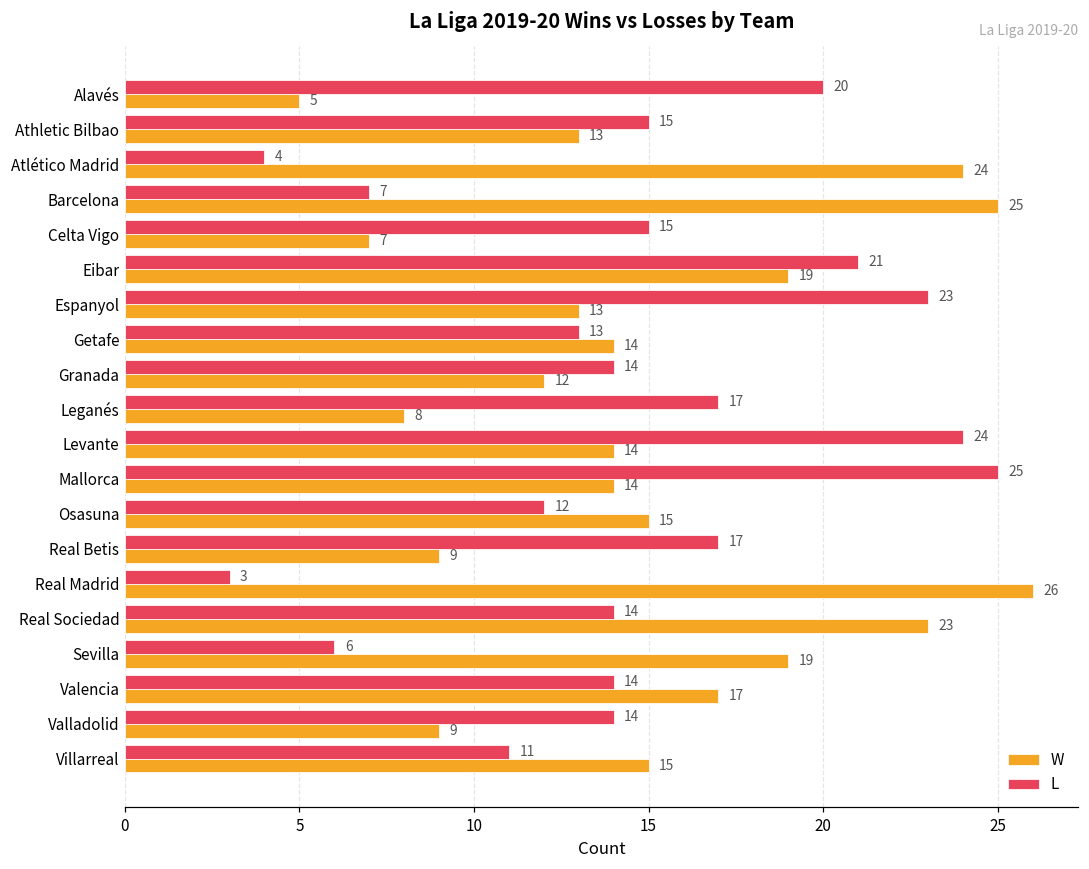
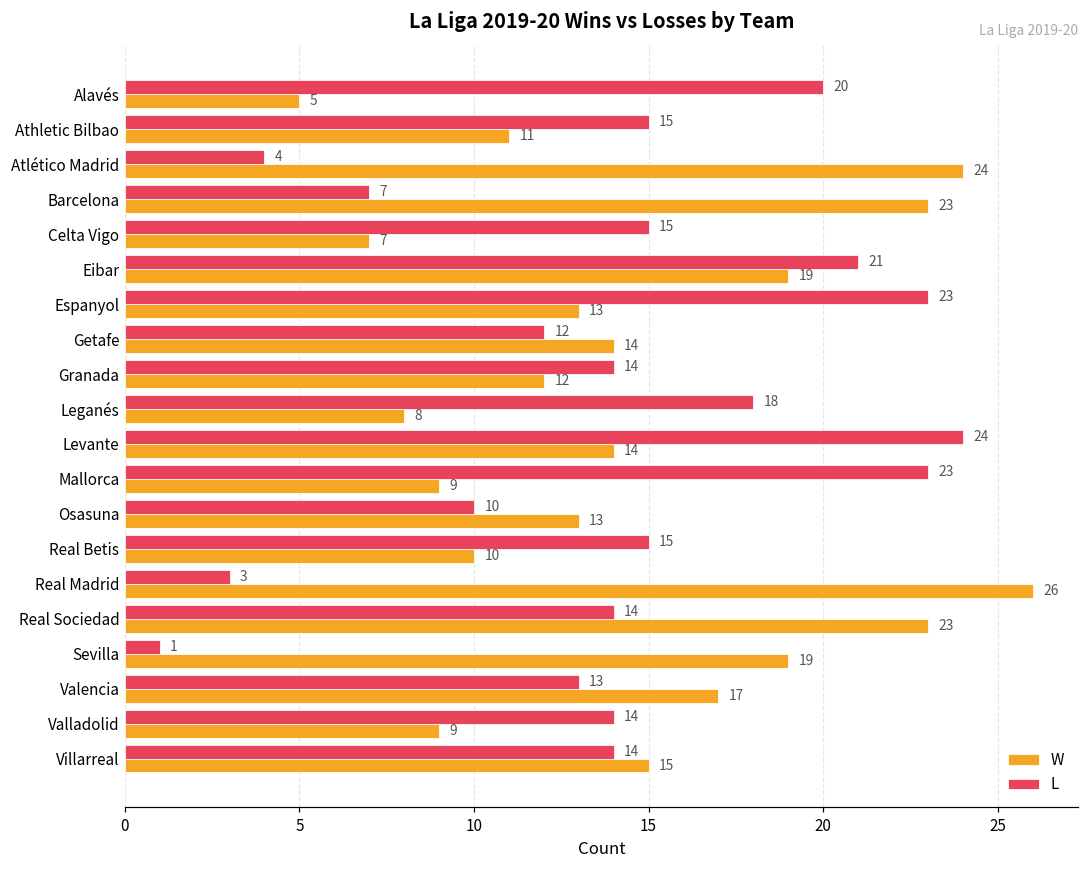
W, Athletic Bilbao: 13 -> 11
W, Barcelona: 25 -> 23
L, Getafe: 13 -> 12
L, Leganés: 17 -> 18
L, Mallorca: 25 -> 23
W, Mallorca: 14 -> 9
L, Osasuna: 12 -> 10
W, Osasuna: 15 -> 13
L, Real Betis: 17 -> 15
W, Real Betis: 9 -> 10
L, Sevilla: 6 -> 1
L, Valencia: 14 -> 13
L, Villarreal: 11 -> 14
